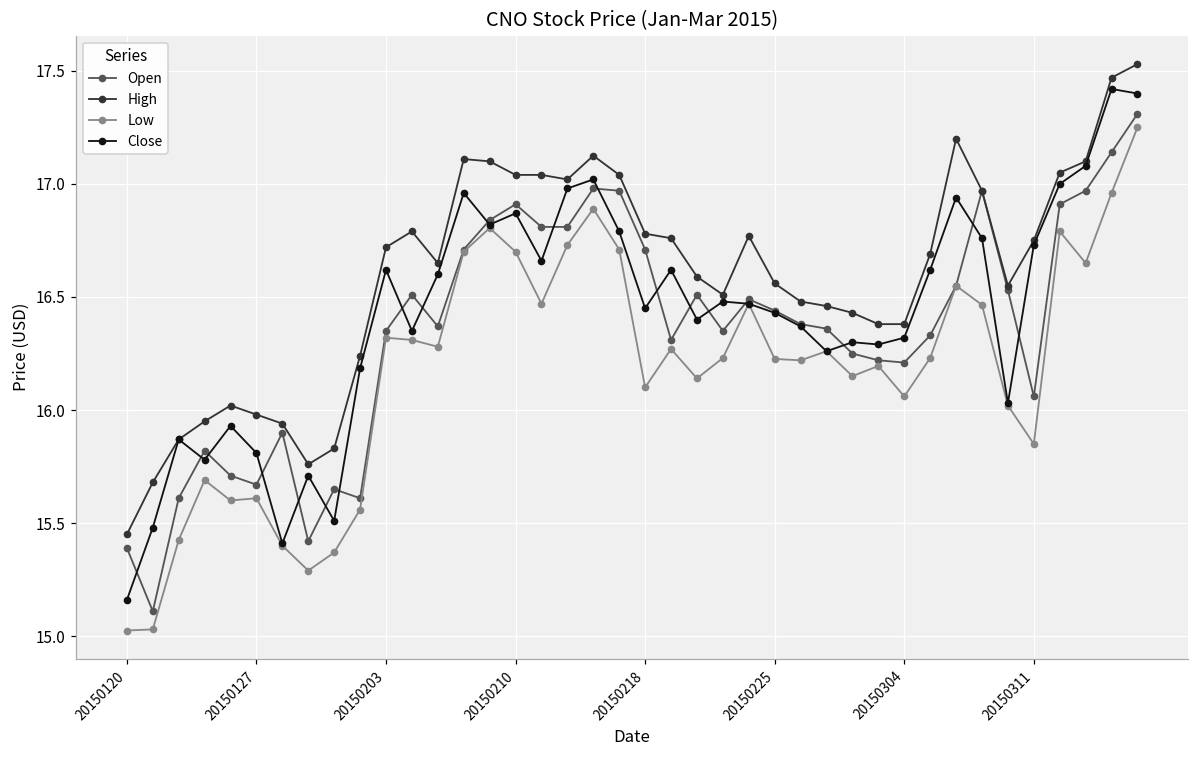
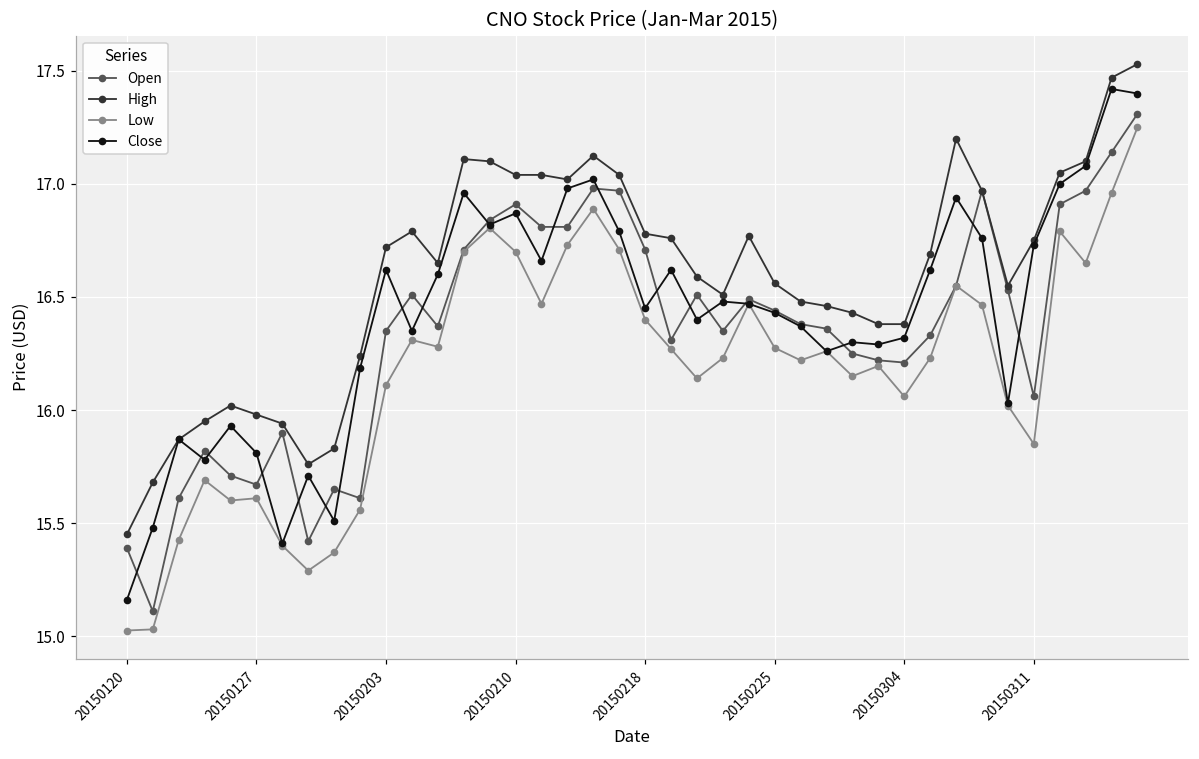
Low, 20150203: 16.32 -> 16.11
Low, 20150218: 16.1 -> 16.4
Low, 20150225: 16.23 -> 16.28
